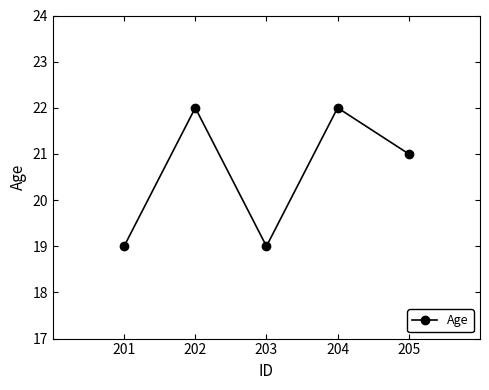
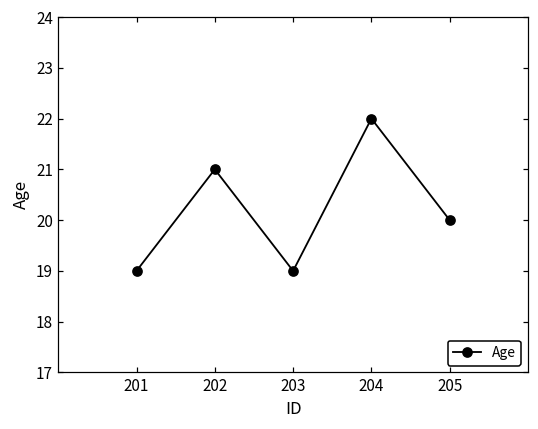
202: 22 -> 21
205: 21 -> 20
